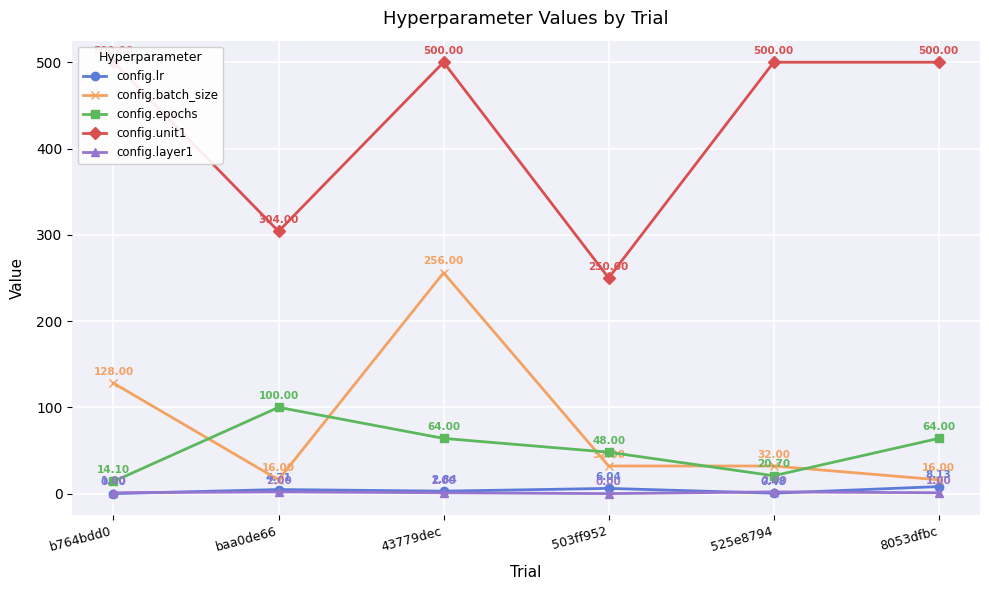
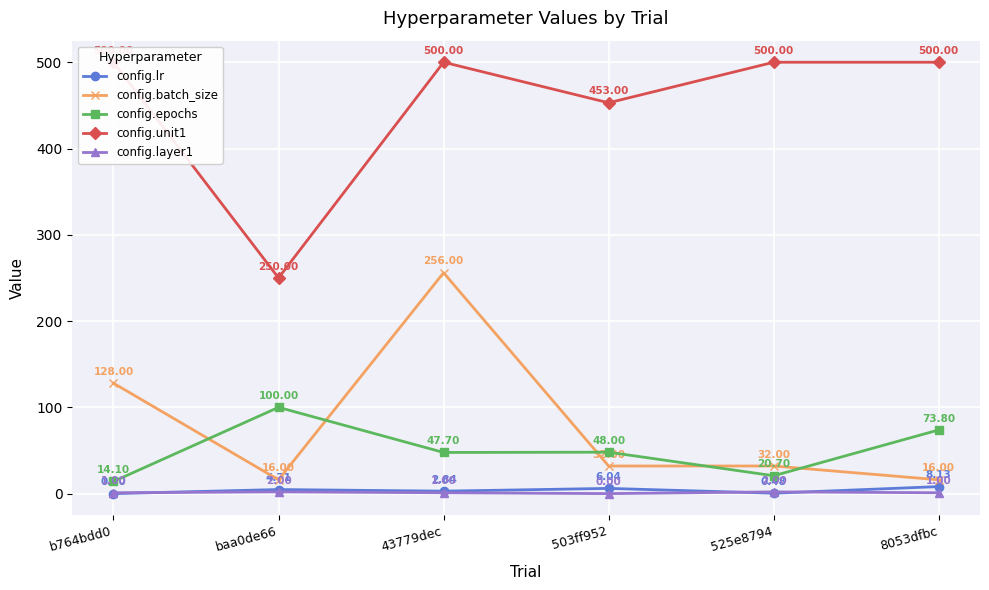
config.unit1, baa0de66: 304.00 -> 250.00
config.epochs, 43779dec: 64.00 -> 47.70
config.unit1, 503ff952: 250.00 -> 453.00
config.epochs, 8053dfbc: 64.00 -> 73.80
